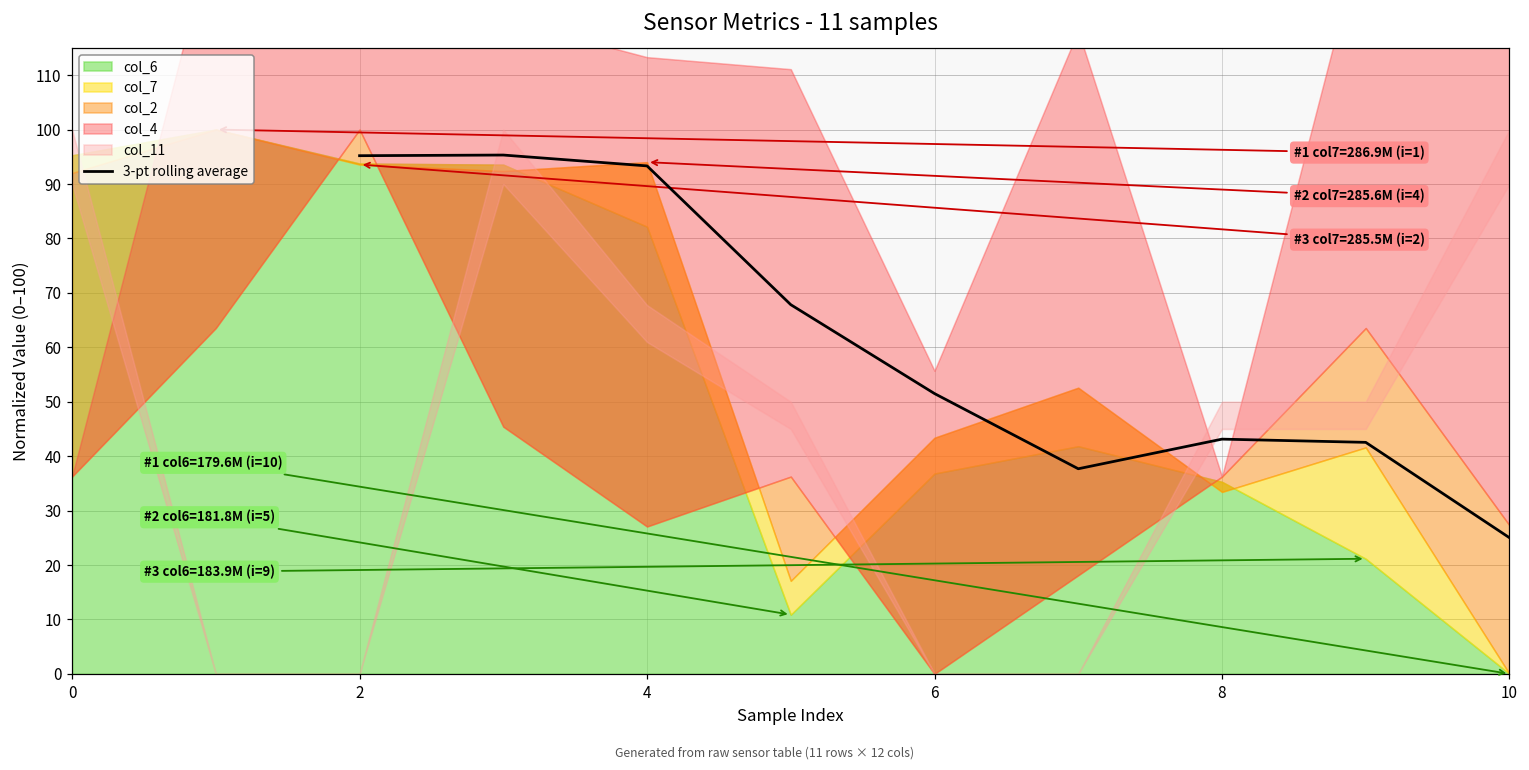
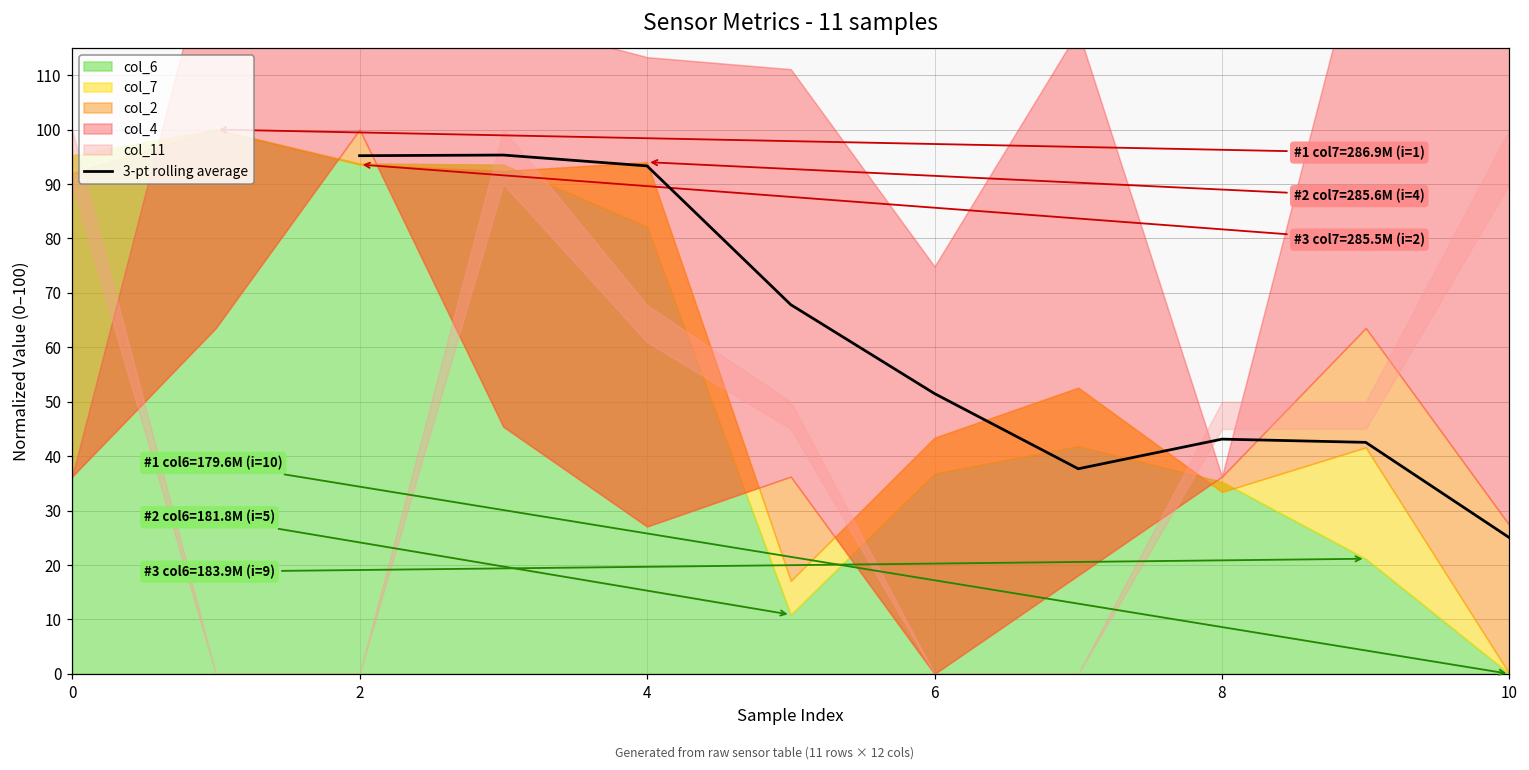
col_4, 6: 56 -> 75
